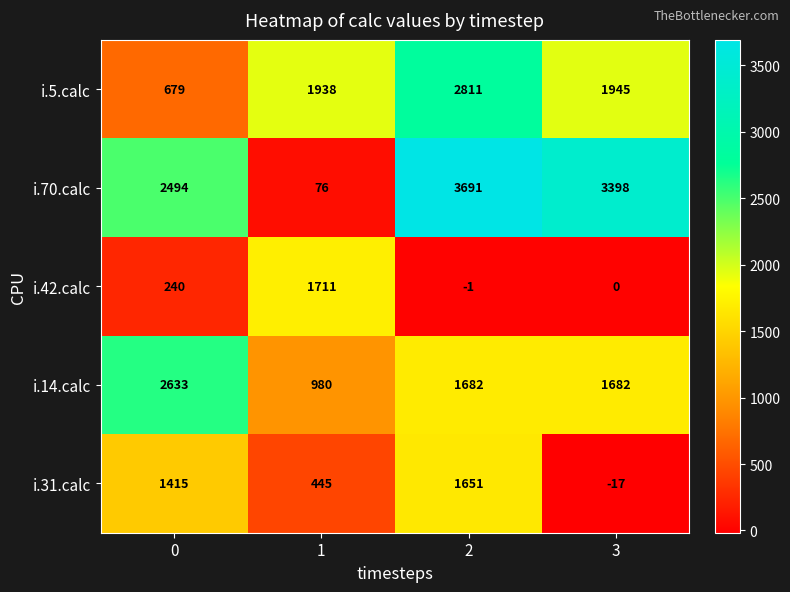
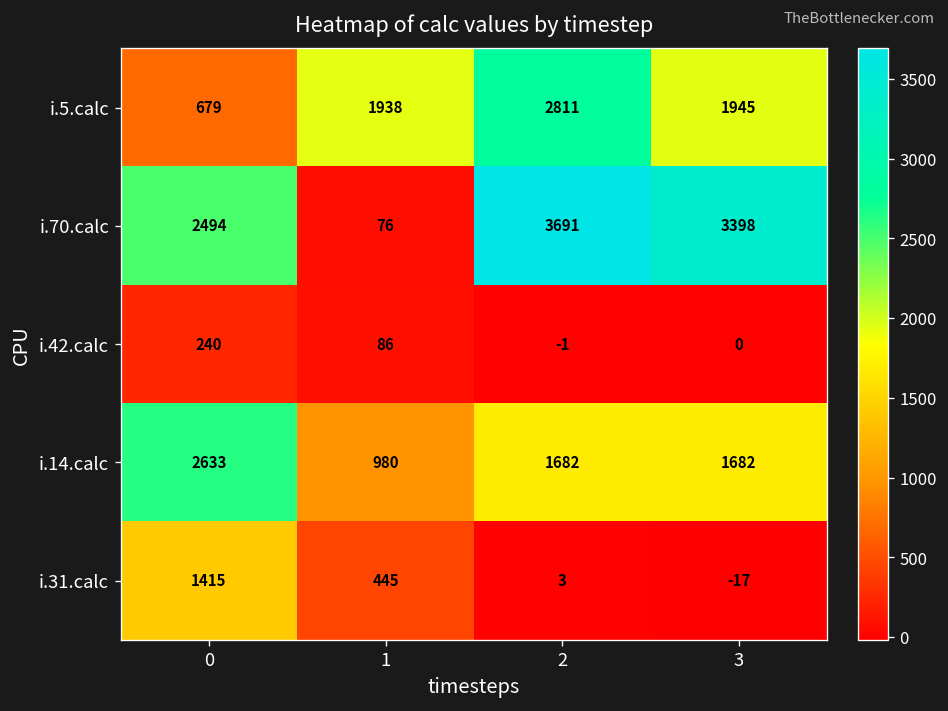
i.42.calc, 1: 1711 -> 86
i.31.calc, 2: 1651 -> 3
